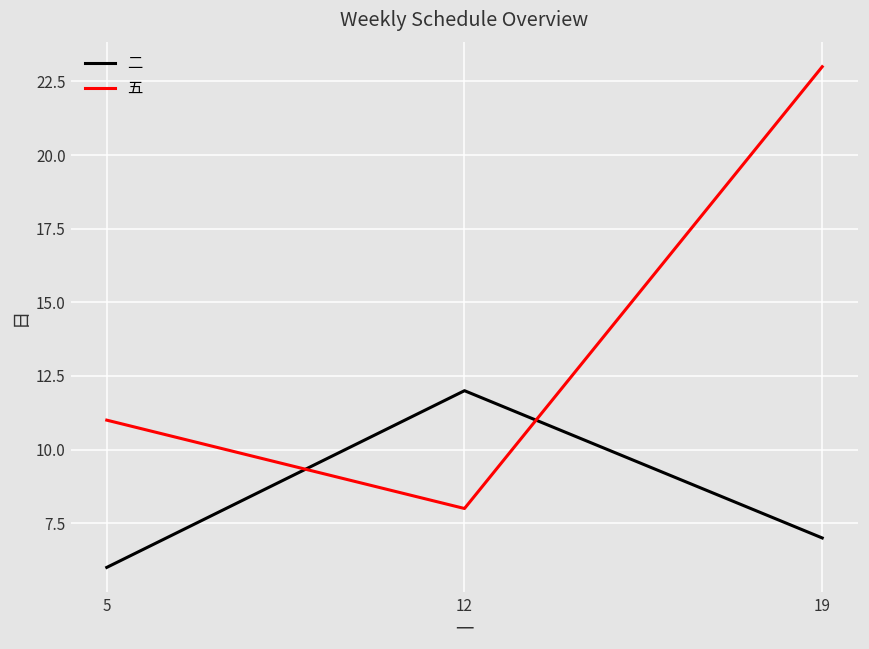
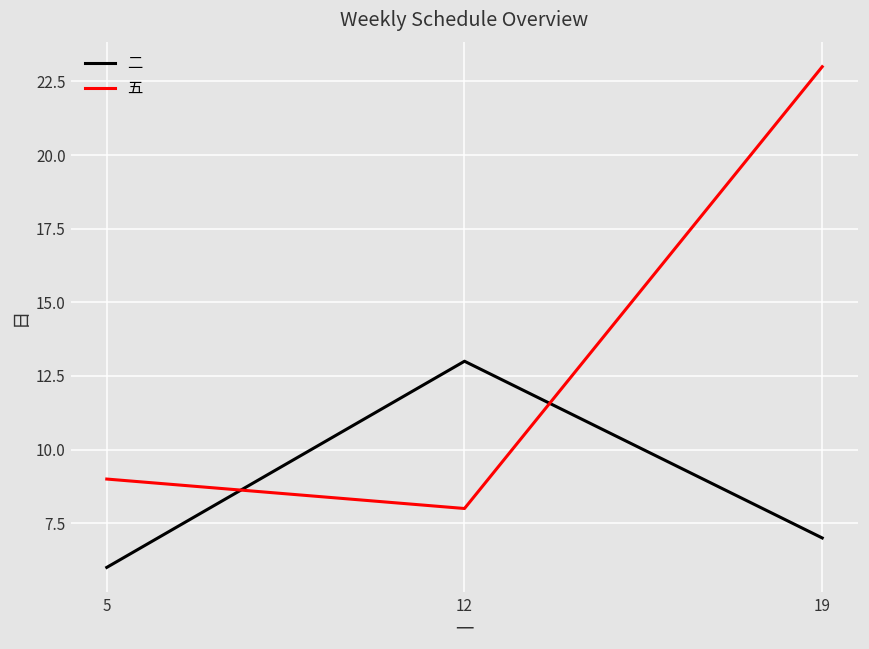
五, 5: 11 -> 9
二, 12: 12 -> 13
